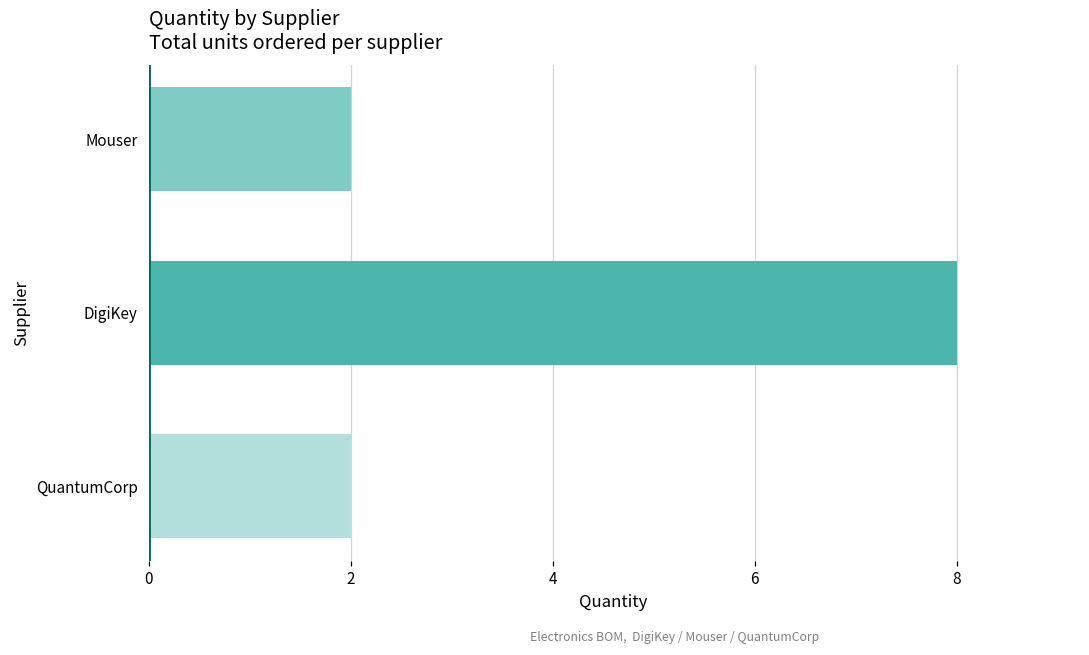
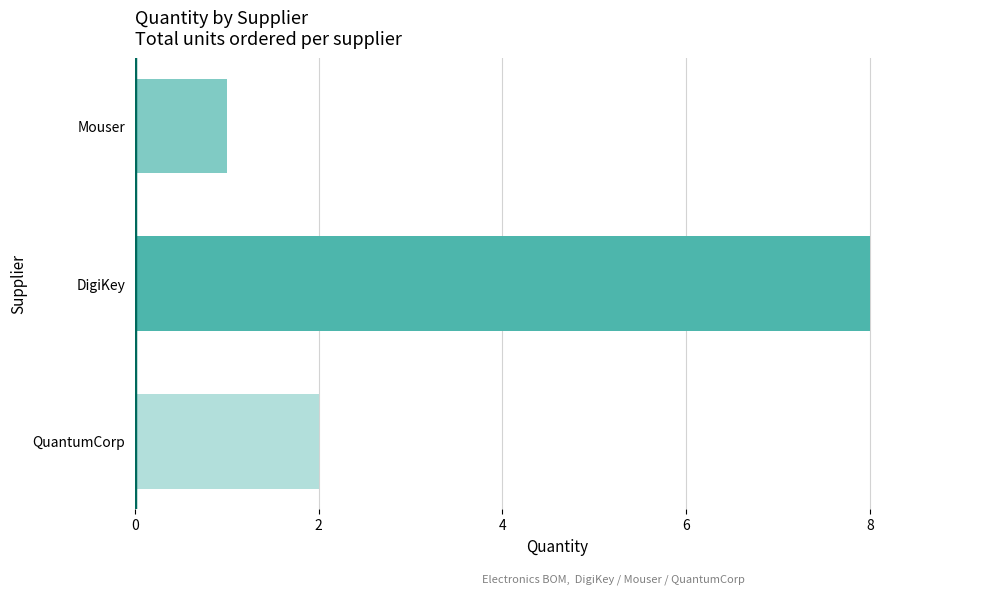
Mouser: 2 -> 1
